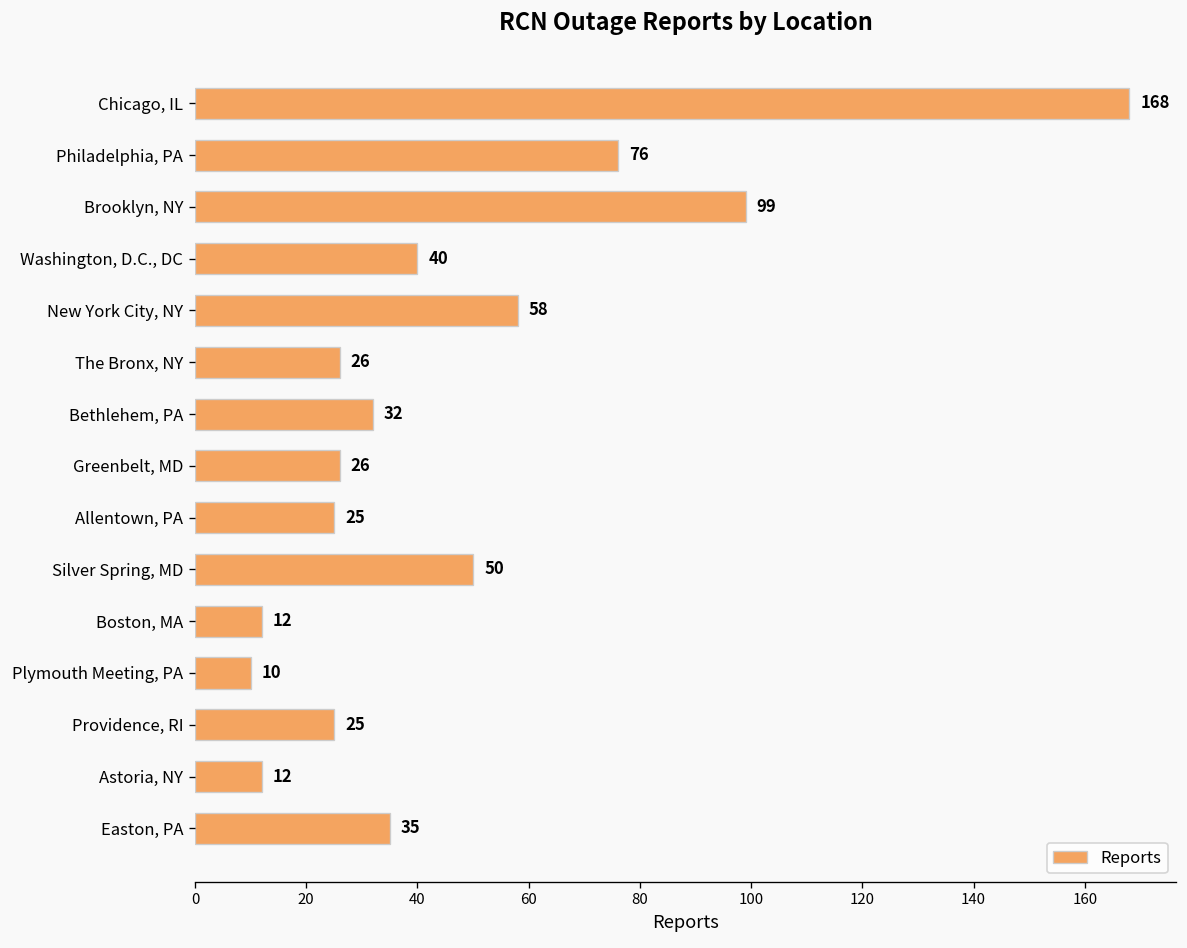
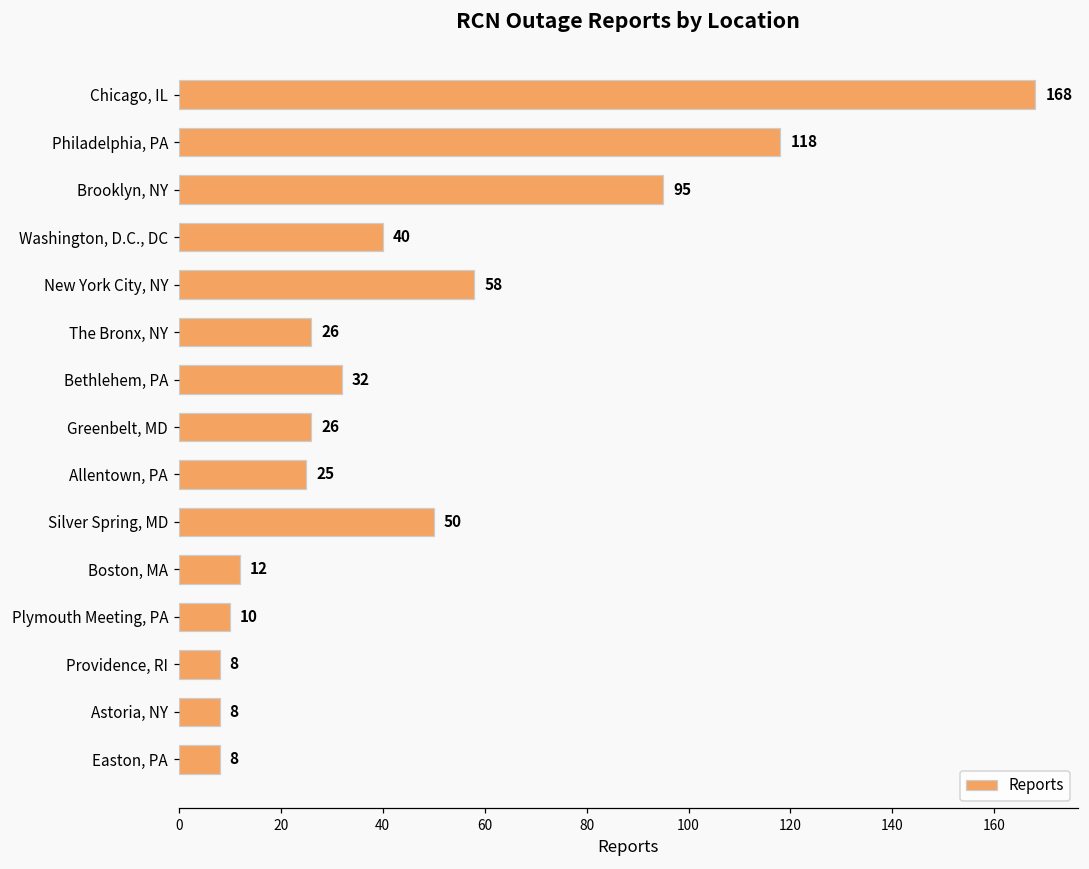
Philadelphia, PA: 76 -> 118
Brooklyn, NY: 99 -> 95
Providence, RI: 25 -> 8
Astoria, NY: 12 -> 8
Easton, PA: 35 -> 8
